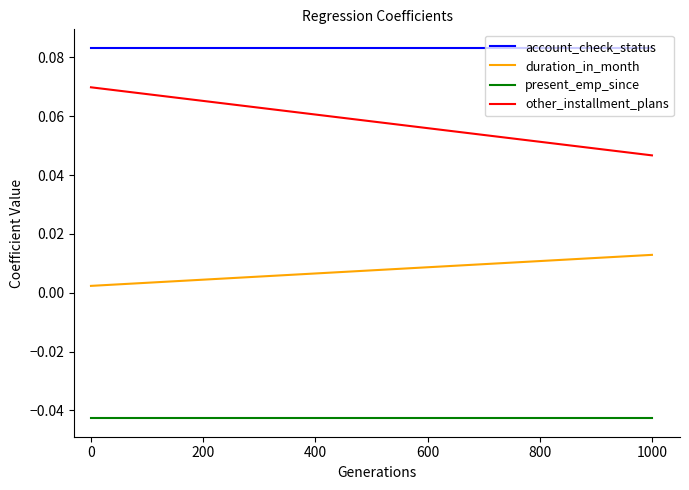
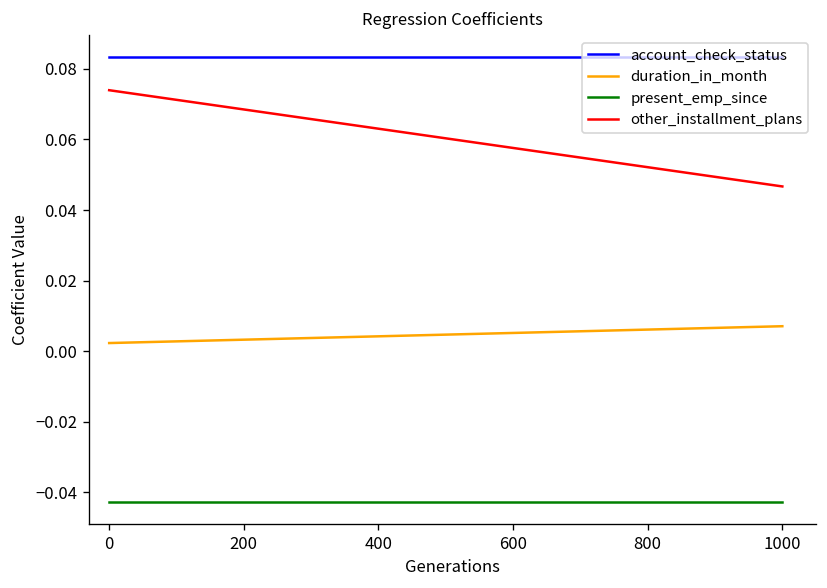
other_installment_plans, 0: 0.070 -> 0.074
duration_in_month, 1000: 0.013 -> 0.007
